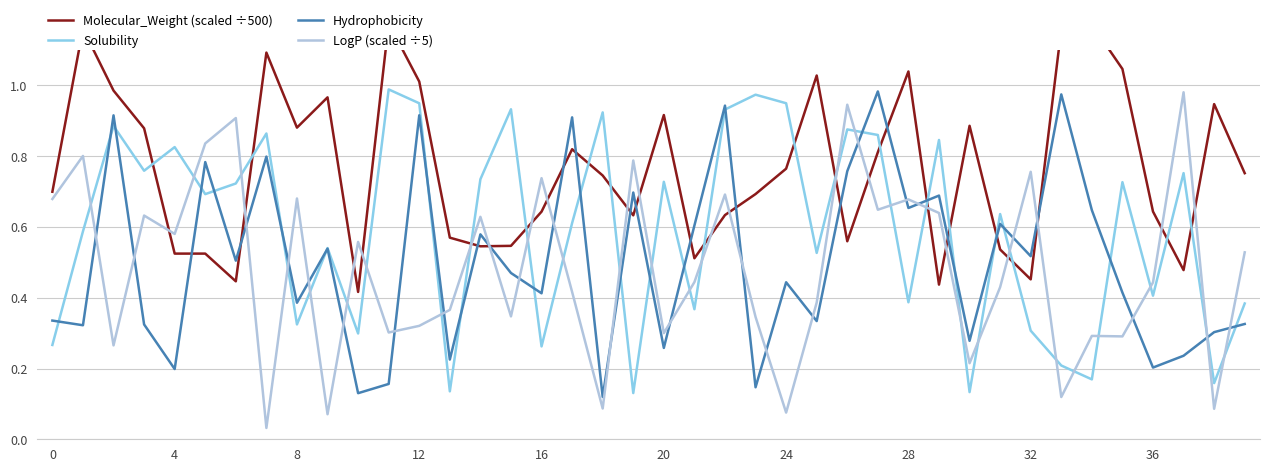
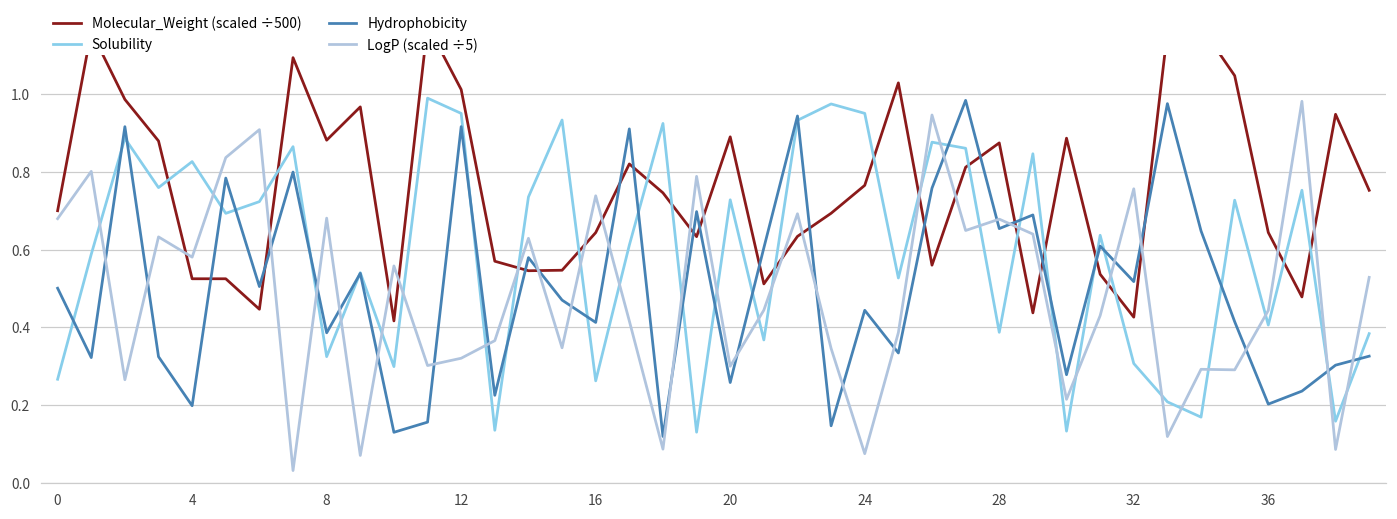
Hydrophobicity, 0: 0.34 -> 0.50
Molecular_Weight (scaled ÷500), 20: 0.92 -> 0.89
Molecular_Weight (scaled ÷500), 28: 1.04 -> 0.87
Molecular_Weight (scaled ÷500), 32: 0.45 -> 0.43
